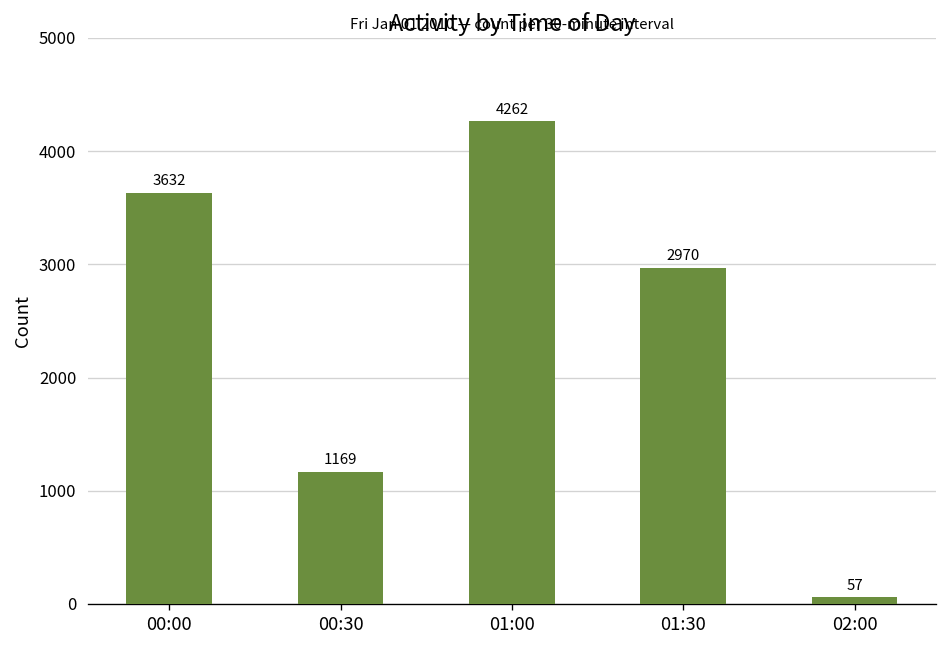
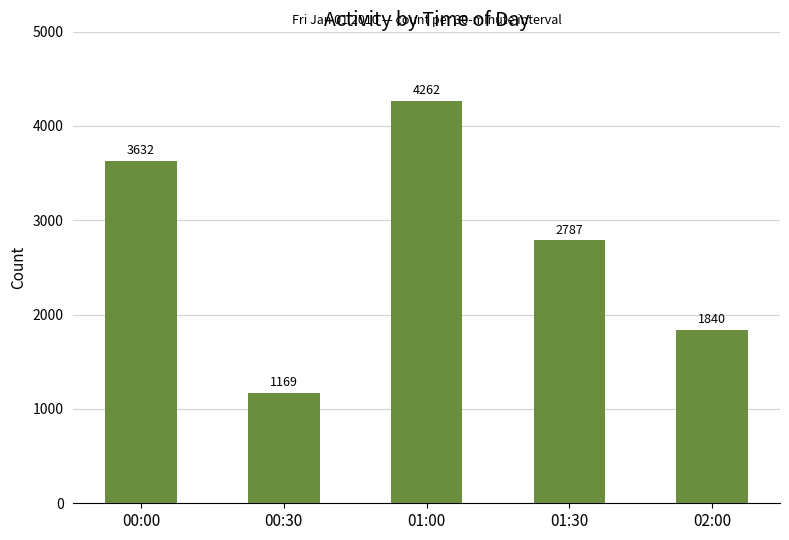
01:30: 2970 -> 2787
02:00: 57 -> 1840
